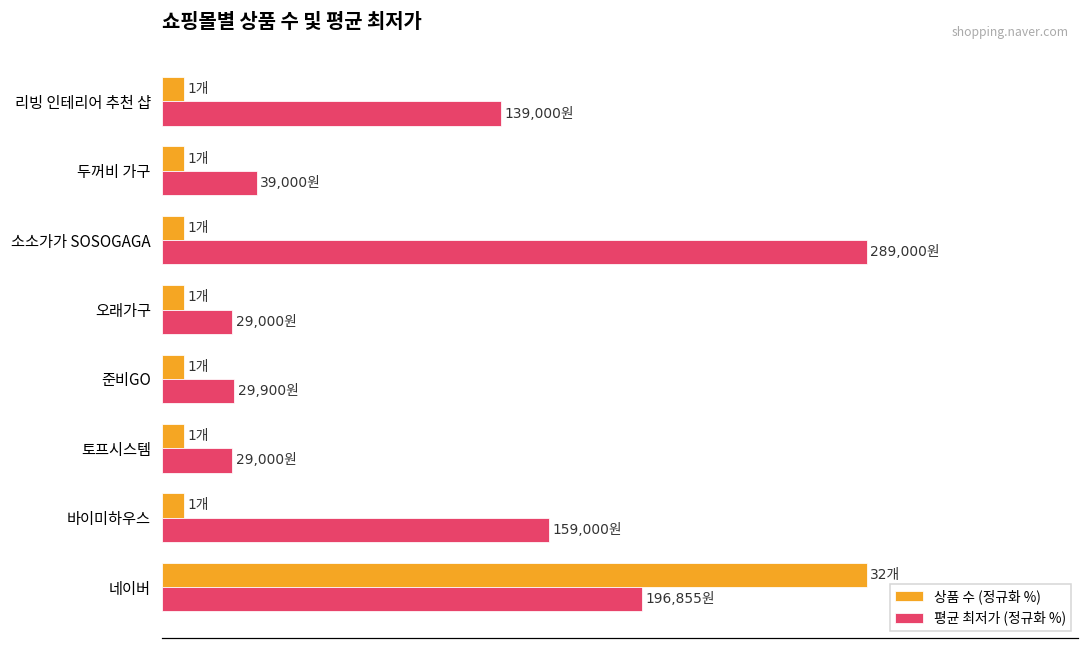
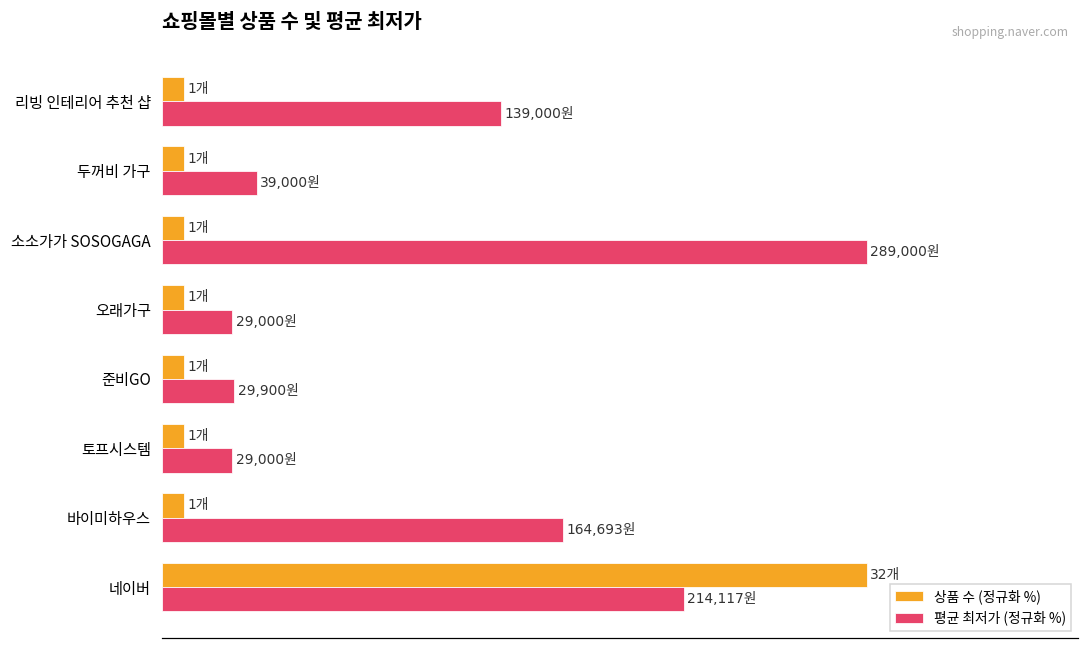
평균 최저가 (정규화 %), 바이미하우스: 159,000원 -> 164,693원
평균 최저가 (정규화 %), 네이버: 196,855원 -> 214,117원
